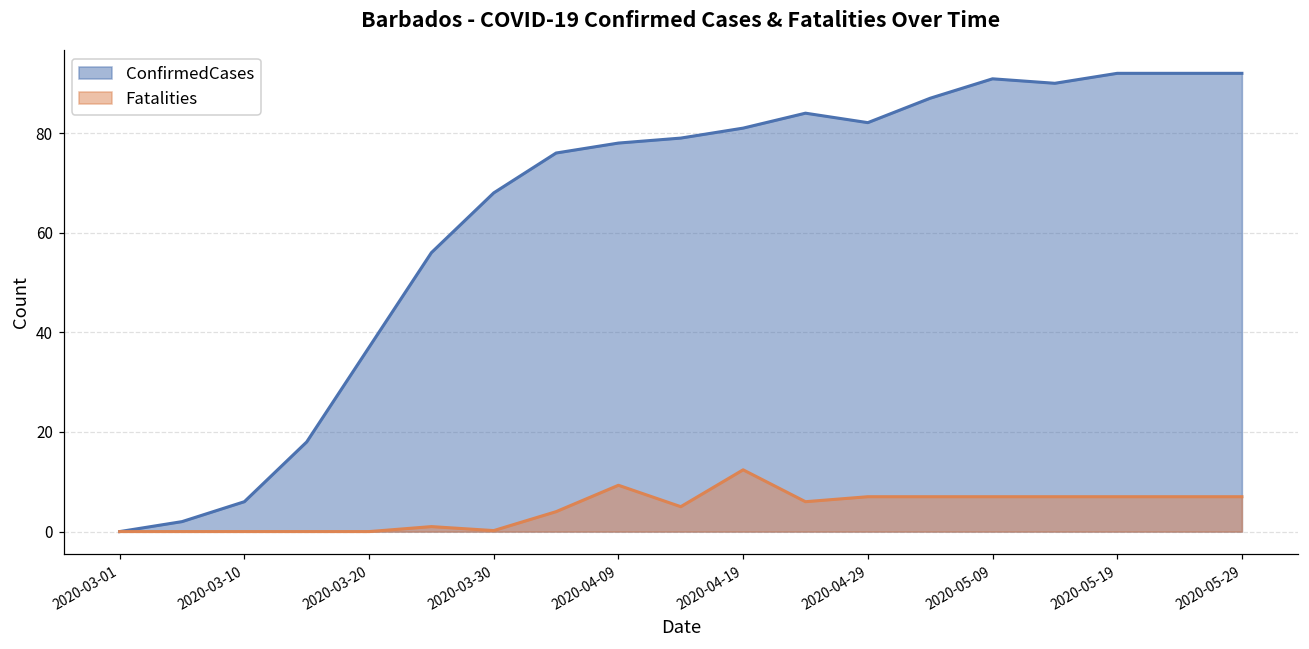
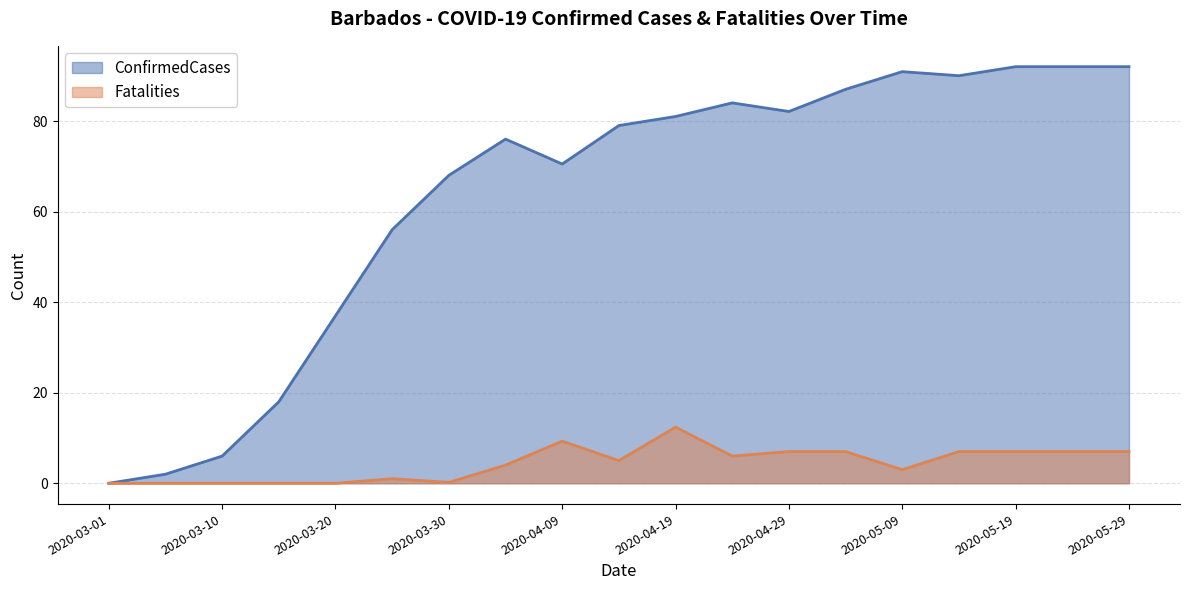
ConfirmedCases, 2020-04-09: 78 -> 71
Fatalities, 2020-05-09: 7 -> 3
